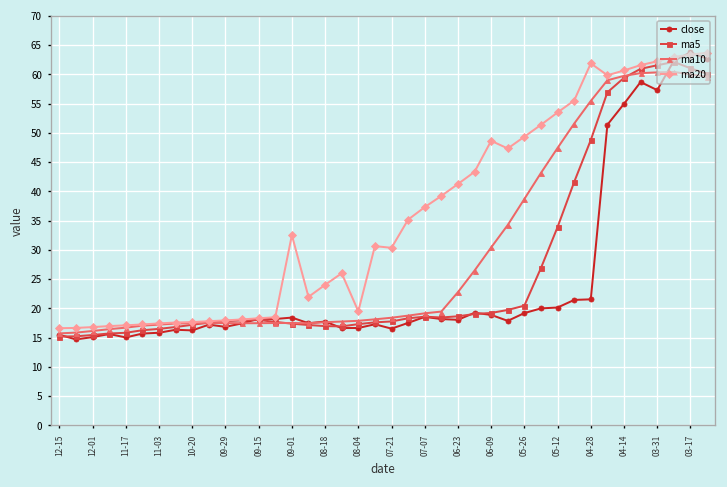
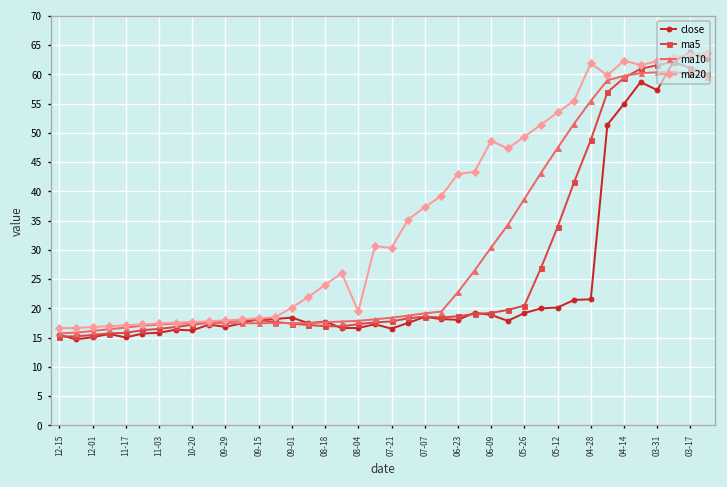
ma20, 09-01: 33 -> 20
ma20, 06-23: 41 -> 43
ma20, 04-14: 61 -> 62
